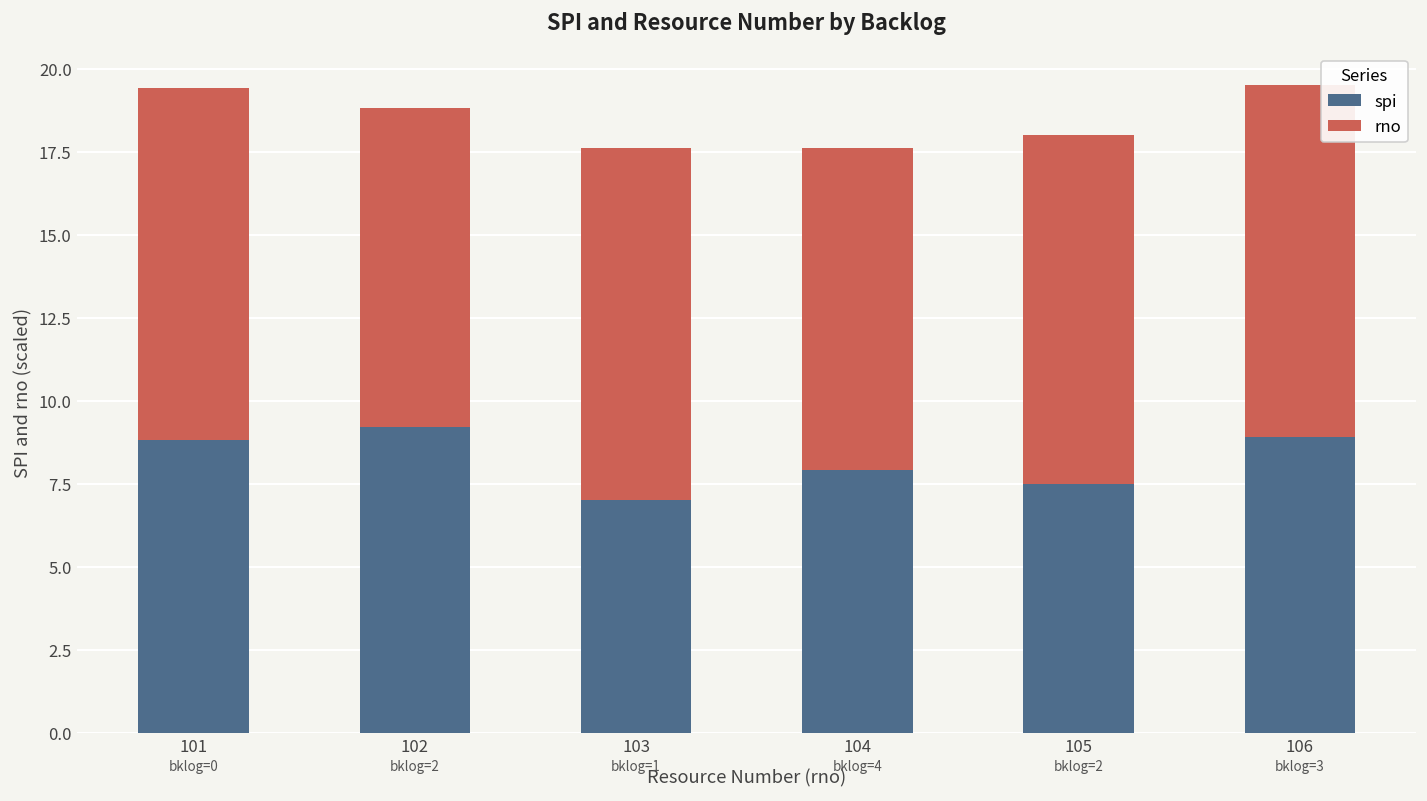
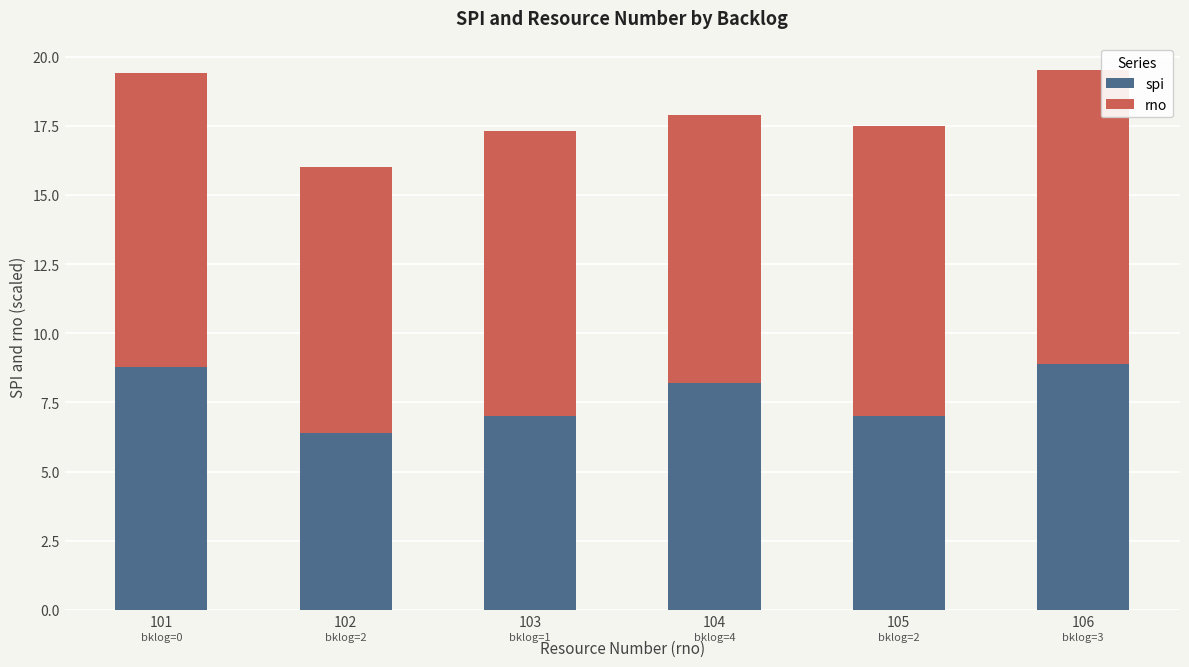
spi, 102: 9.2 -> 6.4
rno, 103: 10.6 -> 10.3
spi, 104: 7.9 -> 8.2
spi, 105: 7.5 -> 7.0
